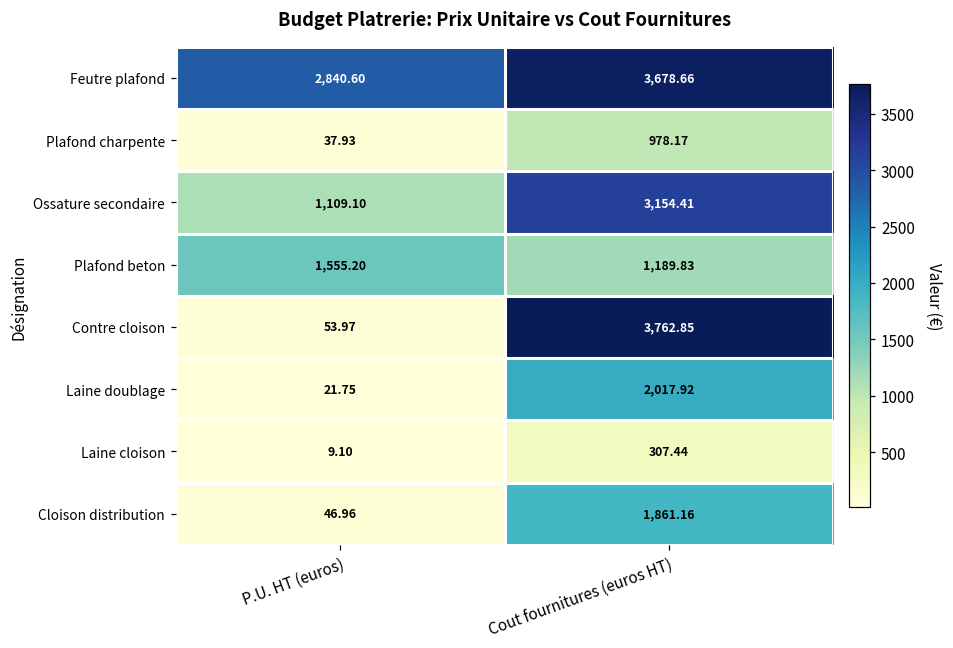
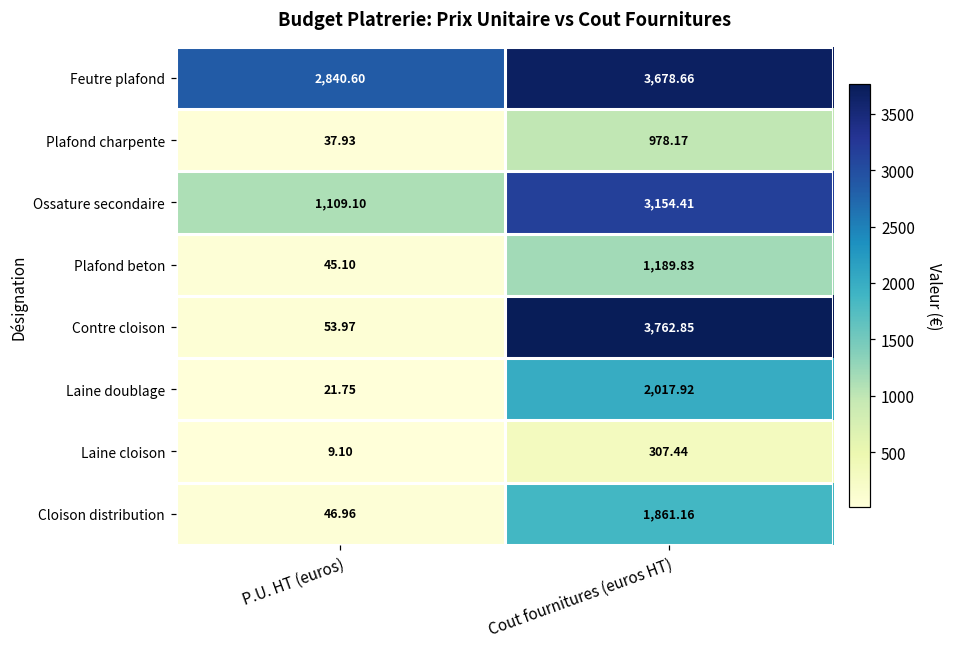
Plafond beton, P.U. HT (euros): 1,555.20 -> 45.10
